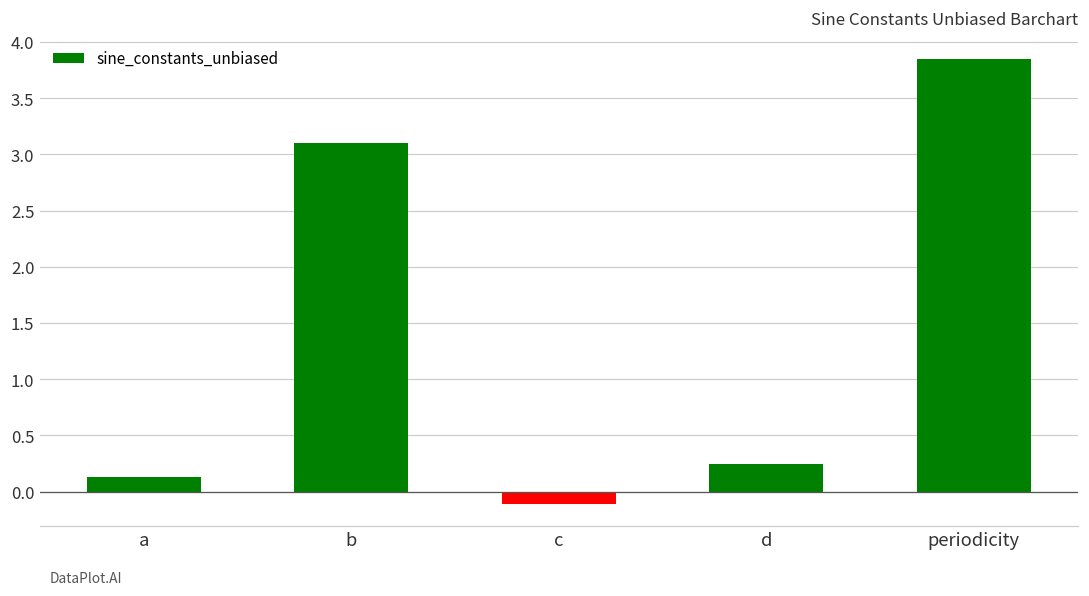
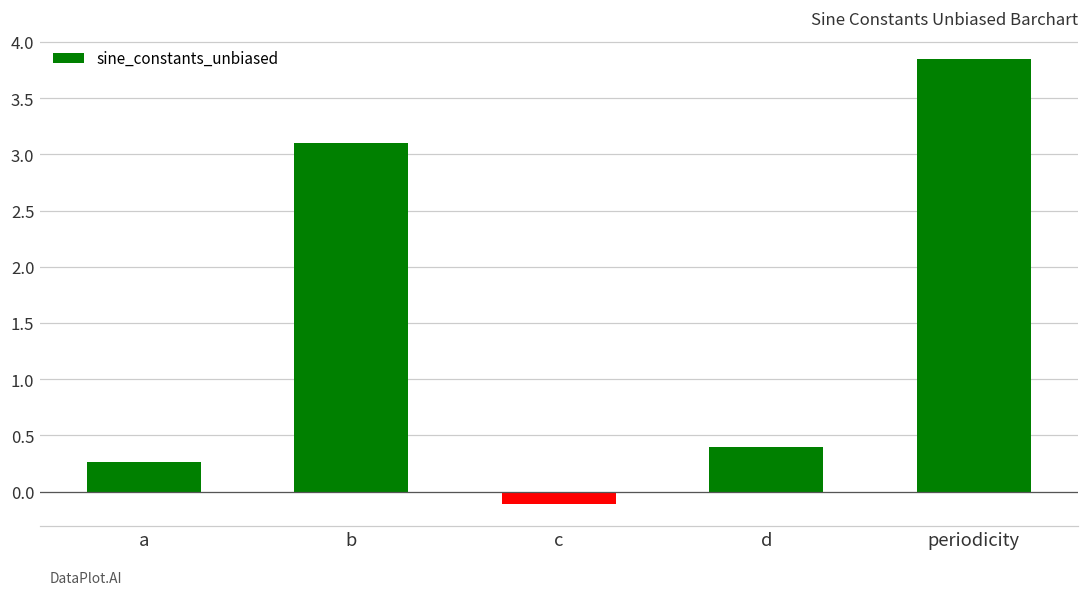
a: 0.13 -> 0.27
d: 0.25 -> 0.40
